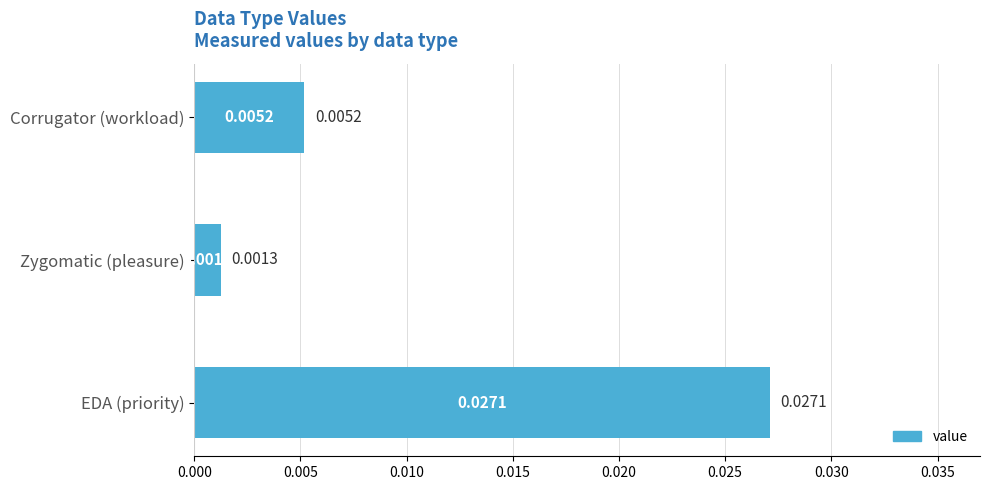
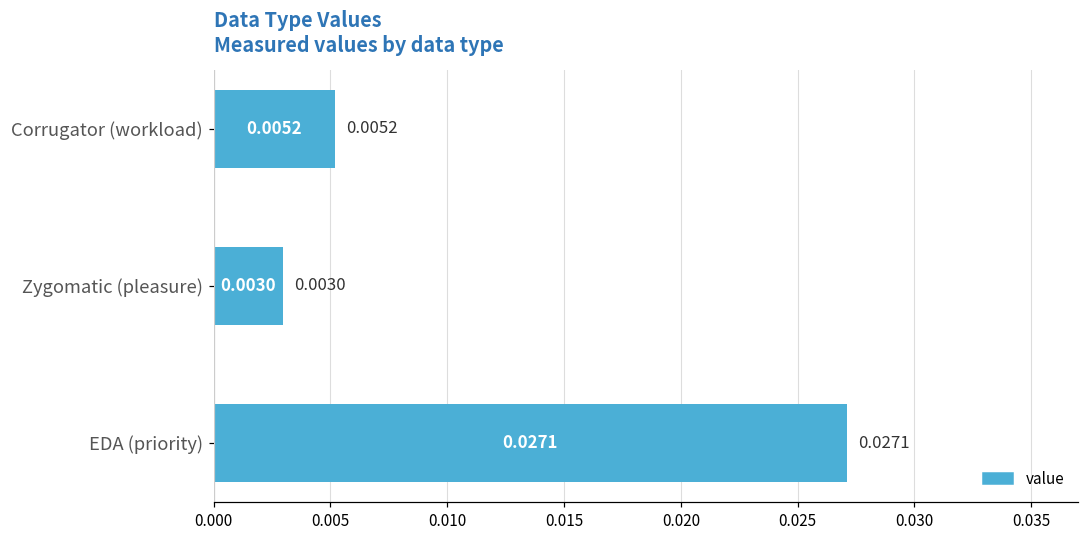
Zygomatic (pleasure): 0.0013 -> 0.0030
